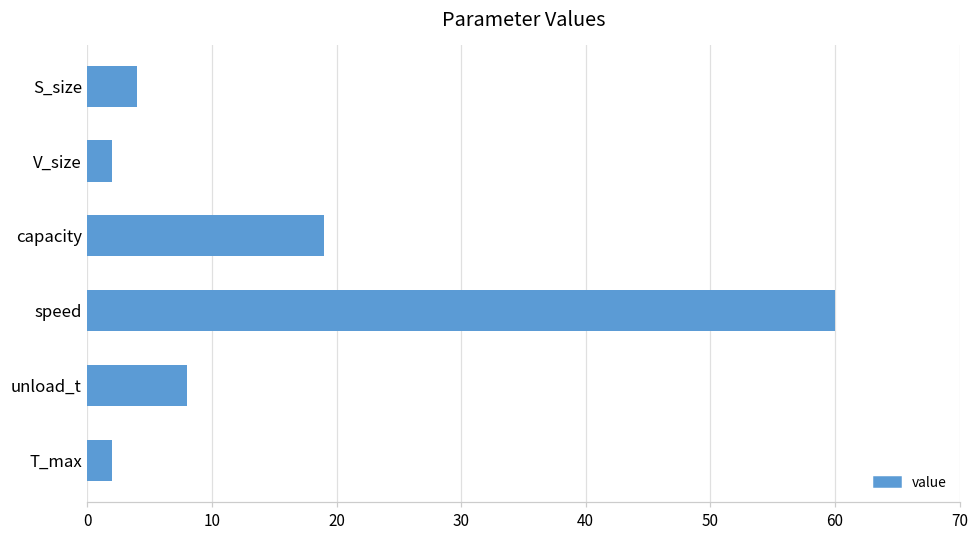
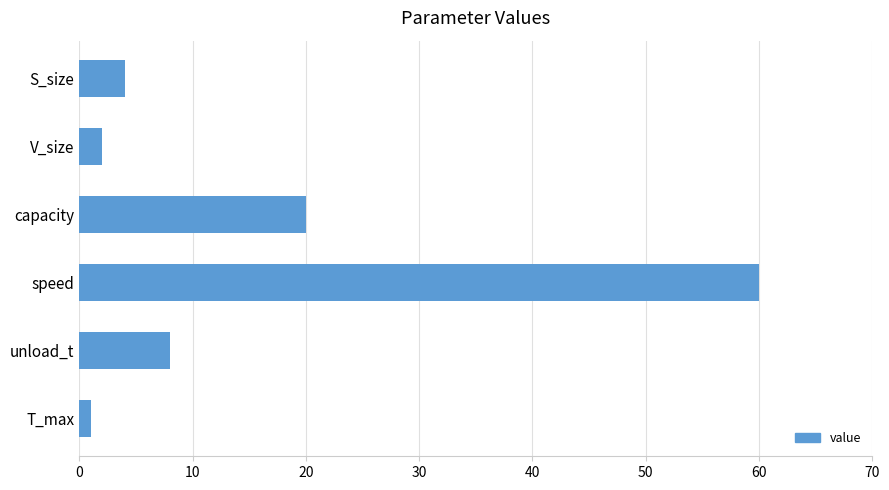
capacity: 19 -> 20
T_max: 2 -> 1
